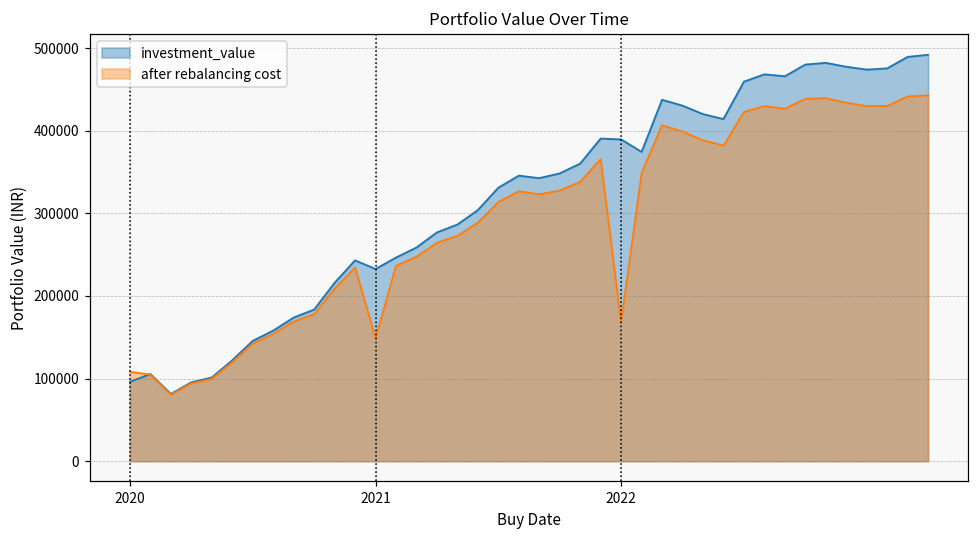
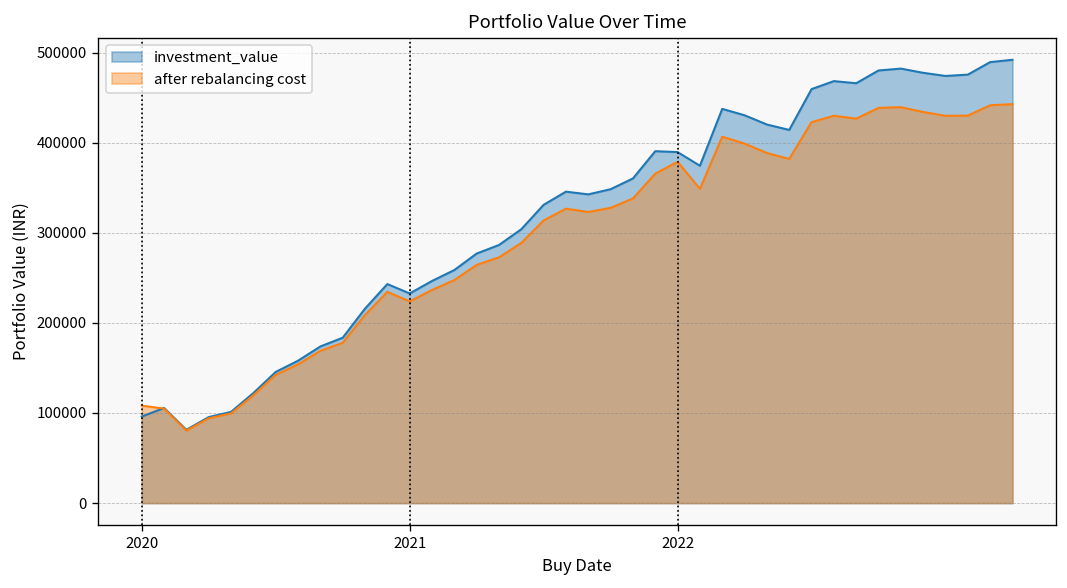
after rebalancing cost, 2021: 150000 -> 220000
after rebalancing cost, 2022: 170000 -> 380000
